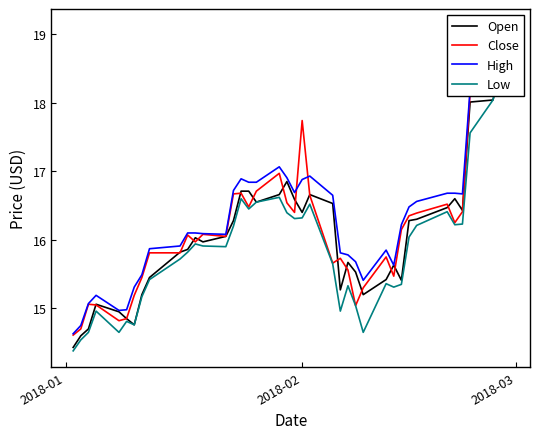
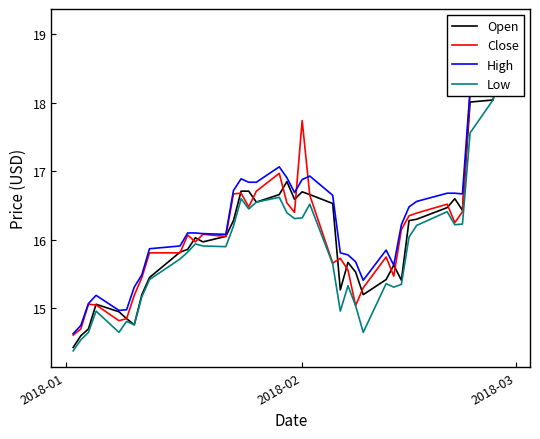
Open, 2018-02: 16.4 -> 16.7
